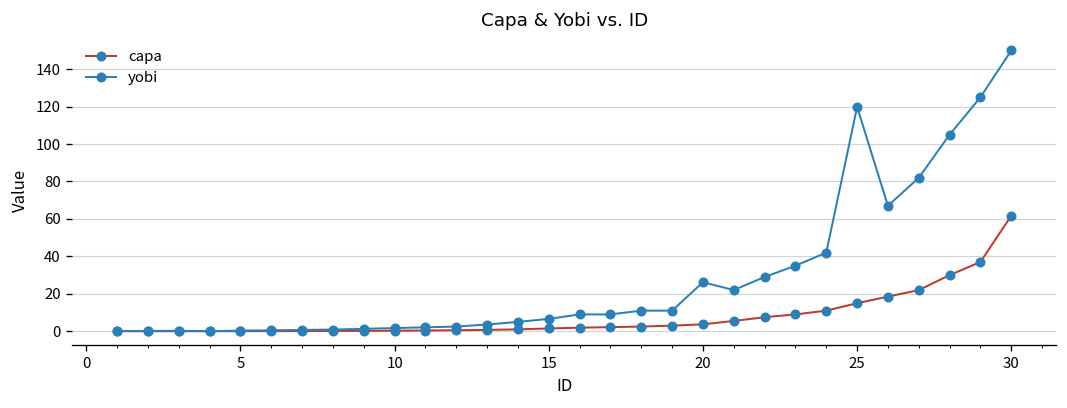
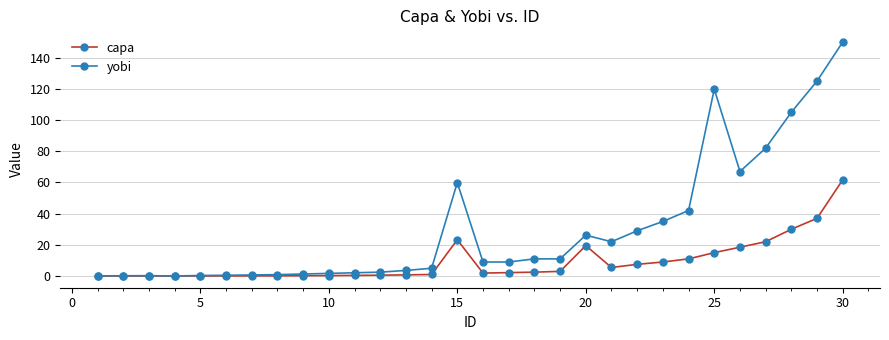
capa, 15: 2 -> 23
yobi, 15: 7 -> 60
capa, 20: 4 -> 20
